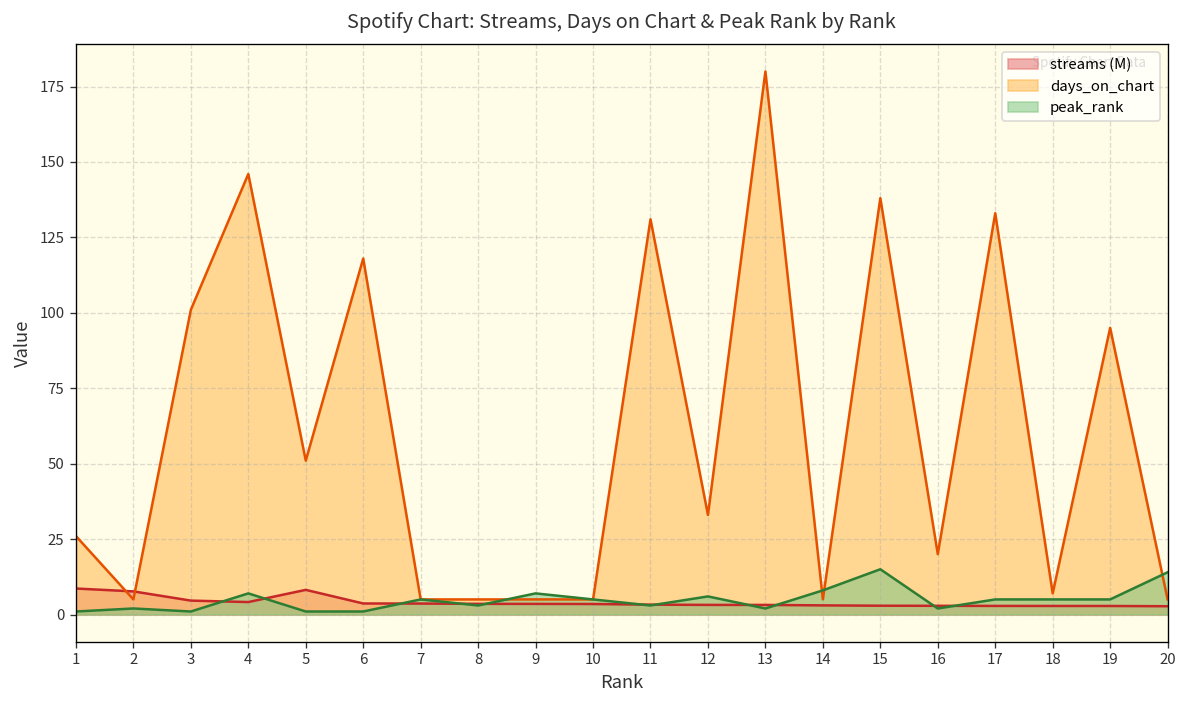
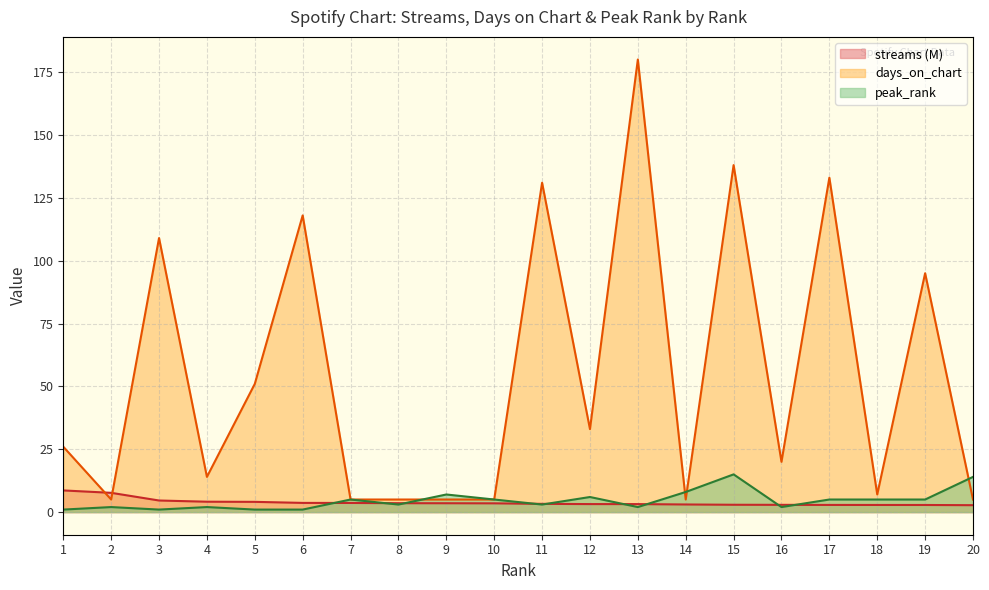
days_on_chart, 3: 101 -> 109
days_on_chart, 4: 146 -> 14
peak_rank, 4: 7 -> 2
streams (M), 5: 8 -> 4
